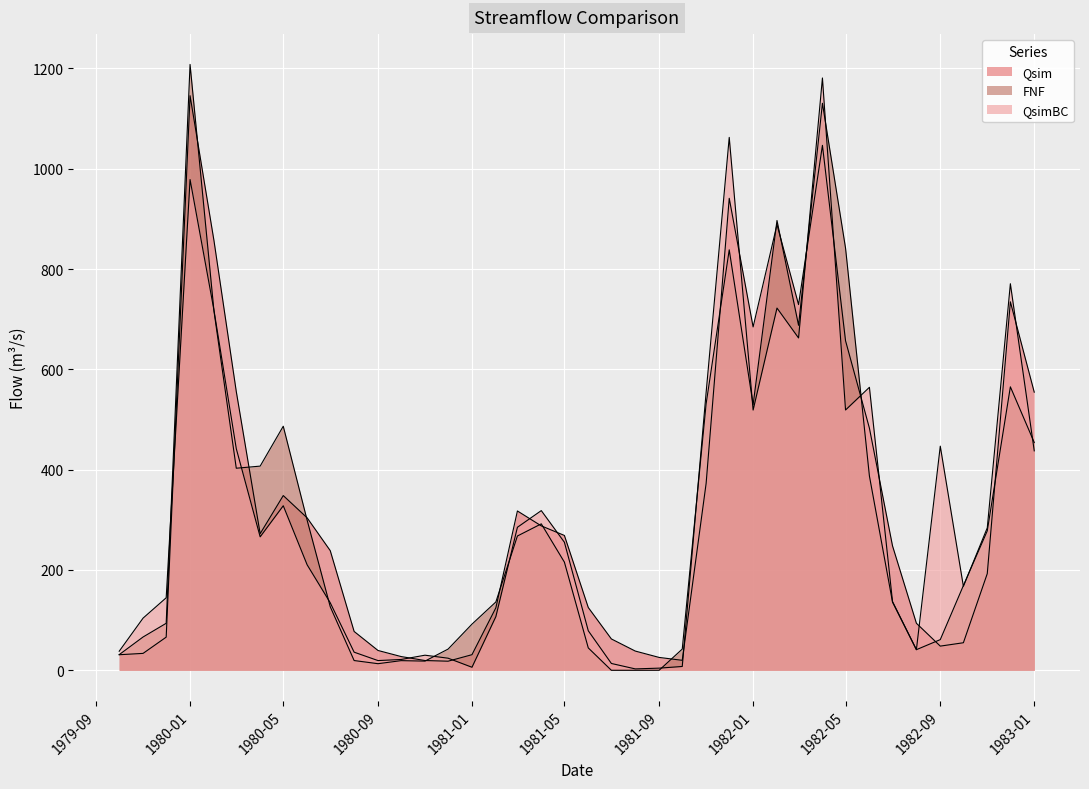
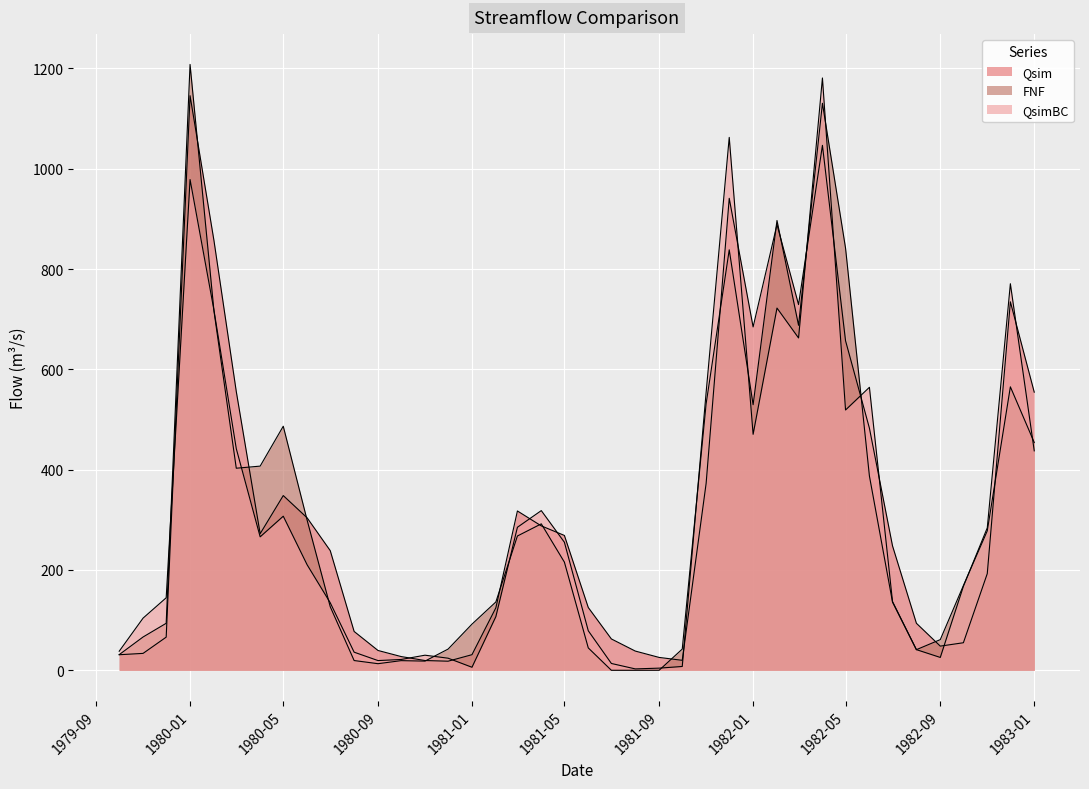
QsimBC, 1980-05: 330 -> 310
QsimBC, 1982-01: 520 -> 470
QsimBC, 1982-09: 450 -> 30
